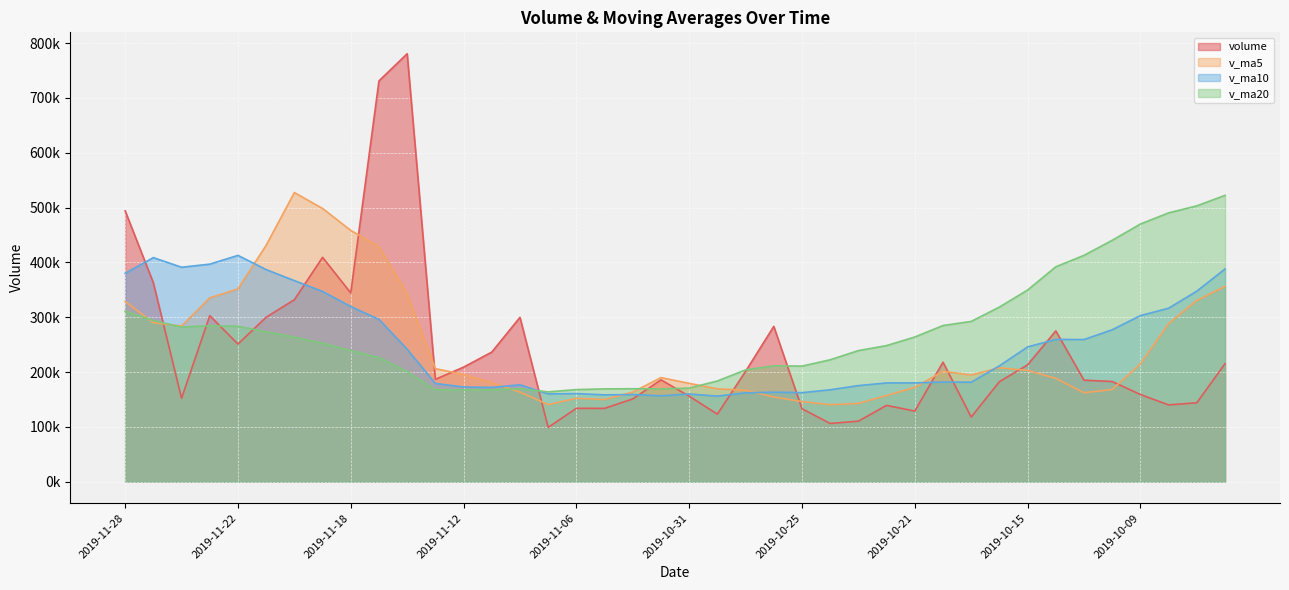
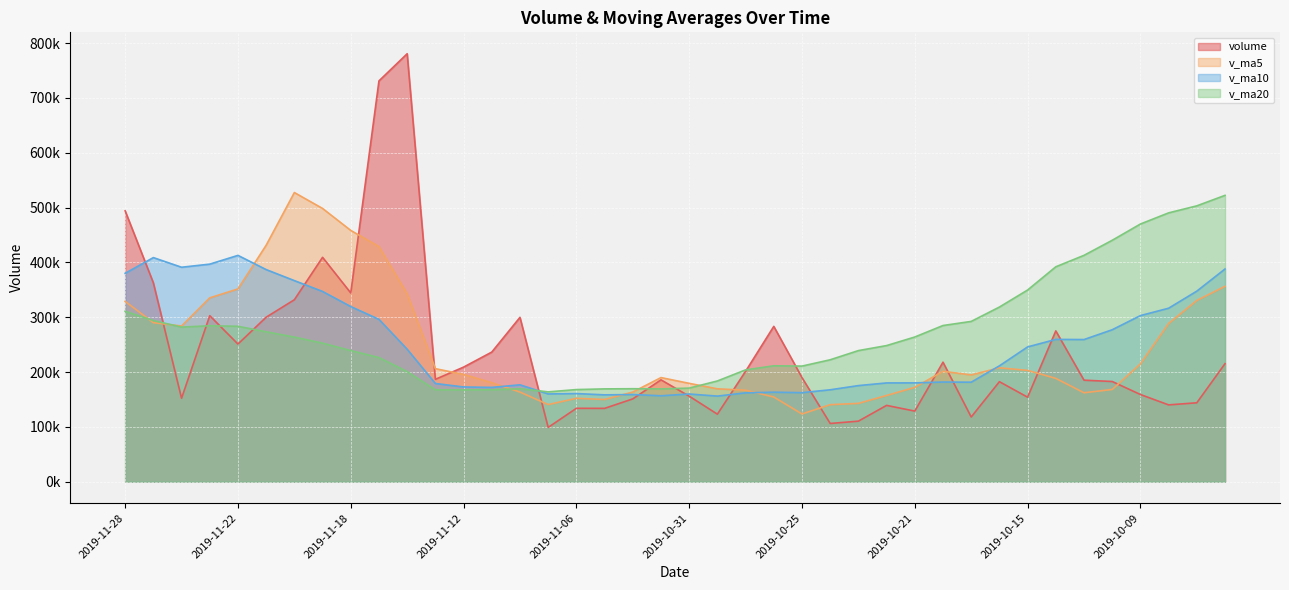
volume, 2019-10-25: 130000 -> 190000
v_ma5, 2019-10-25: 150000 -> 120000
volume, 2019-10-15: 210000 -> 150000
